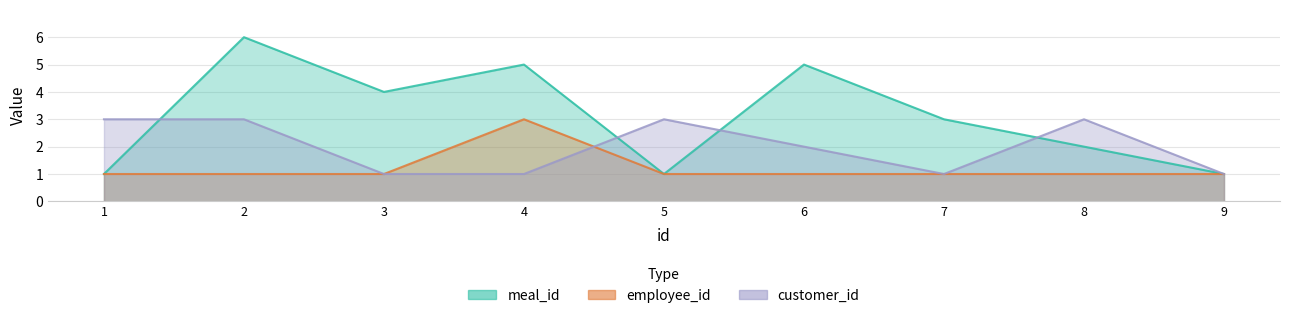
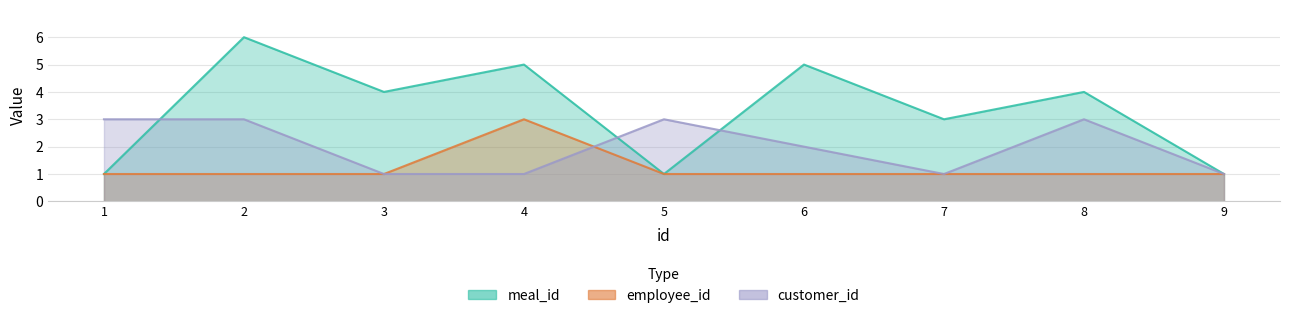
meal_id, 8: 2 -> 4
